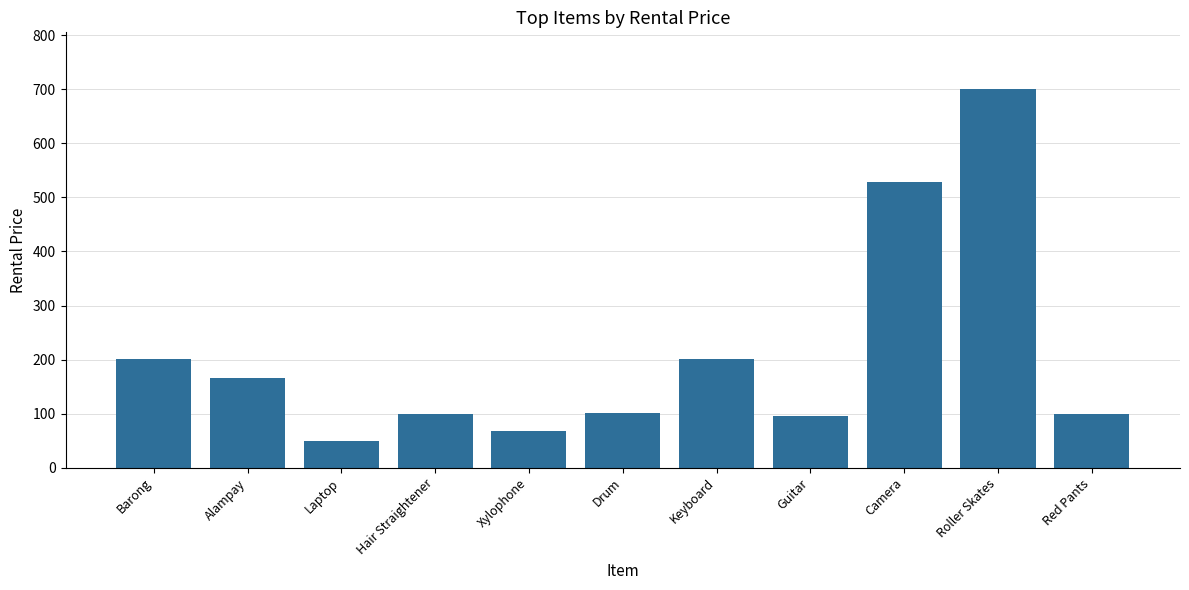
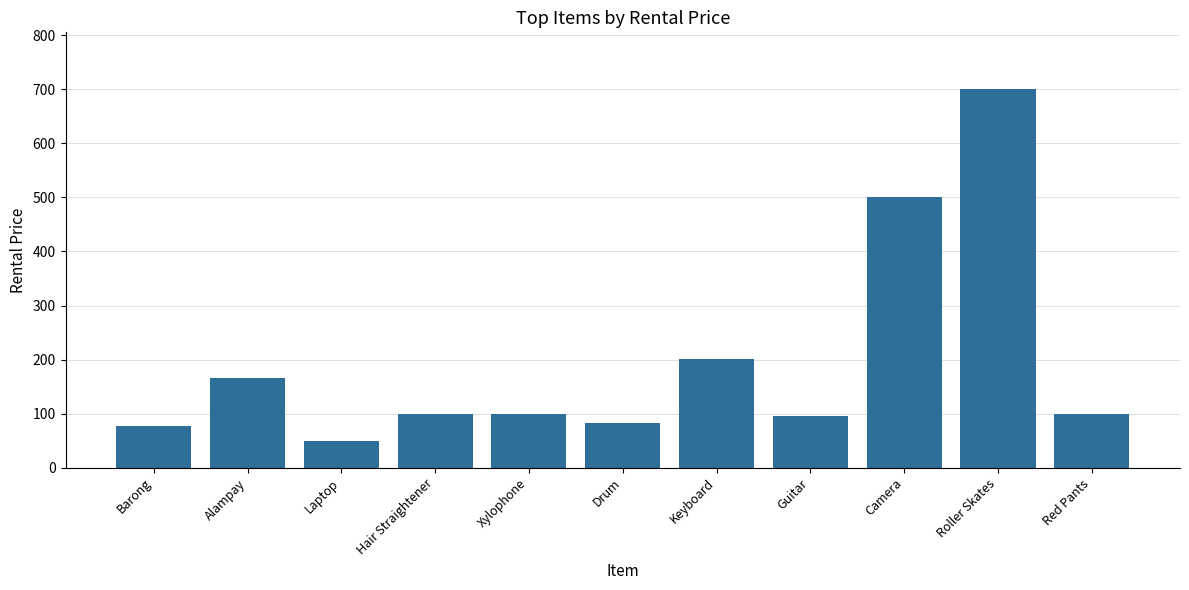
Barong: 200 -> 80
Xylophone: 70 -> 100
Drum: 100 -> 80
Camera: 530 -> 500
